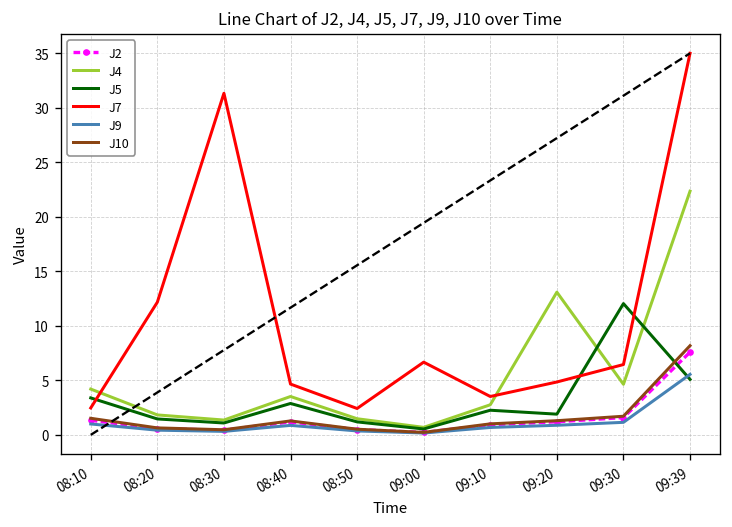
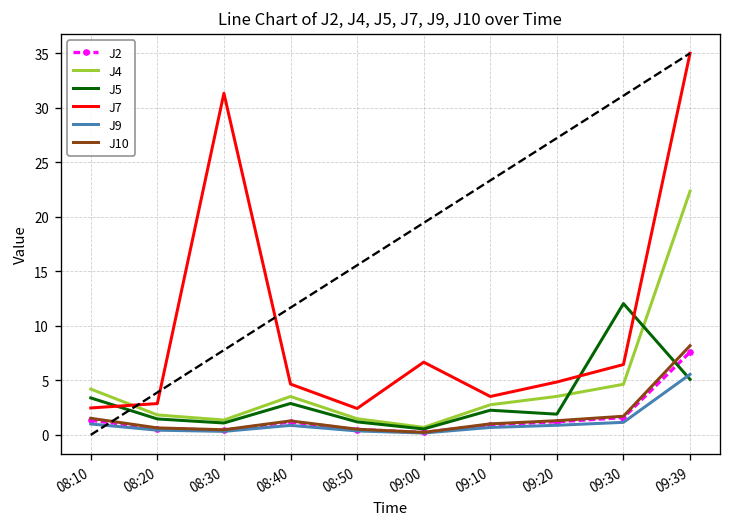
J7, 08:20: 12 -> 3
J4, 09:20: 13 -> 4
